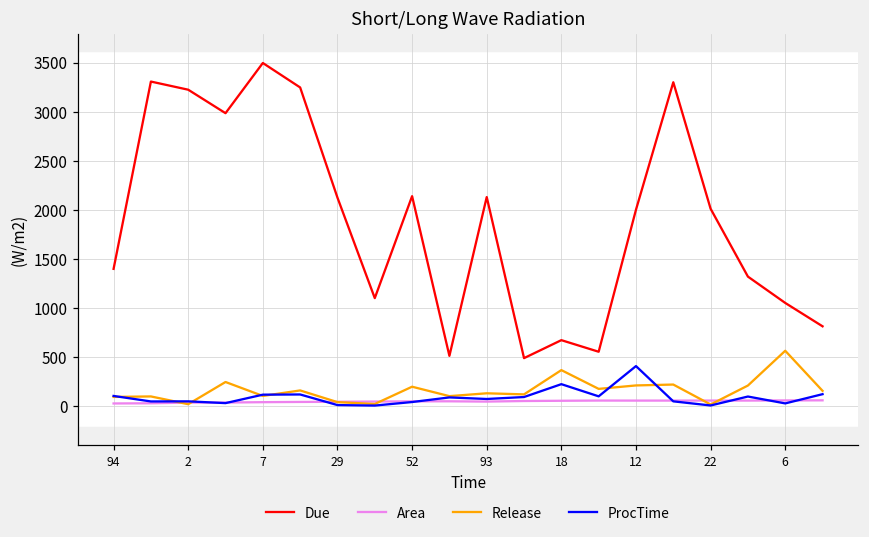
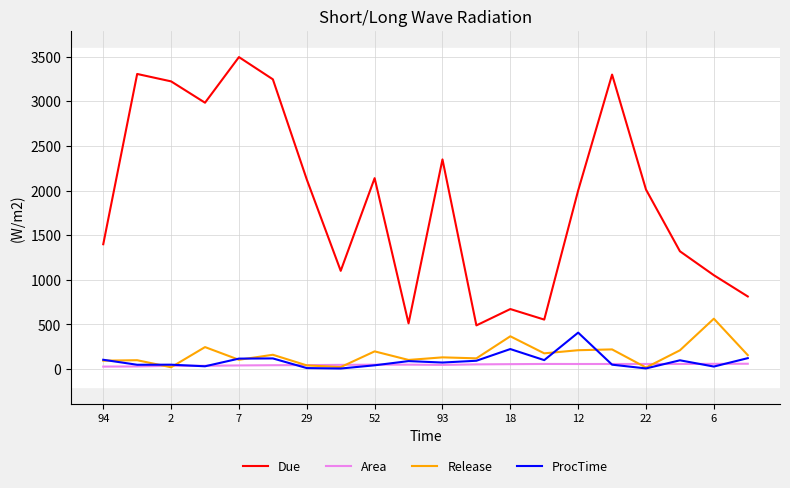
Due, 93: 2100 -> 2300
